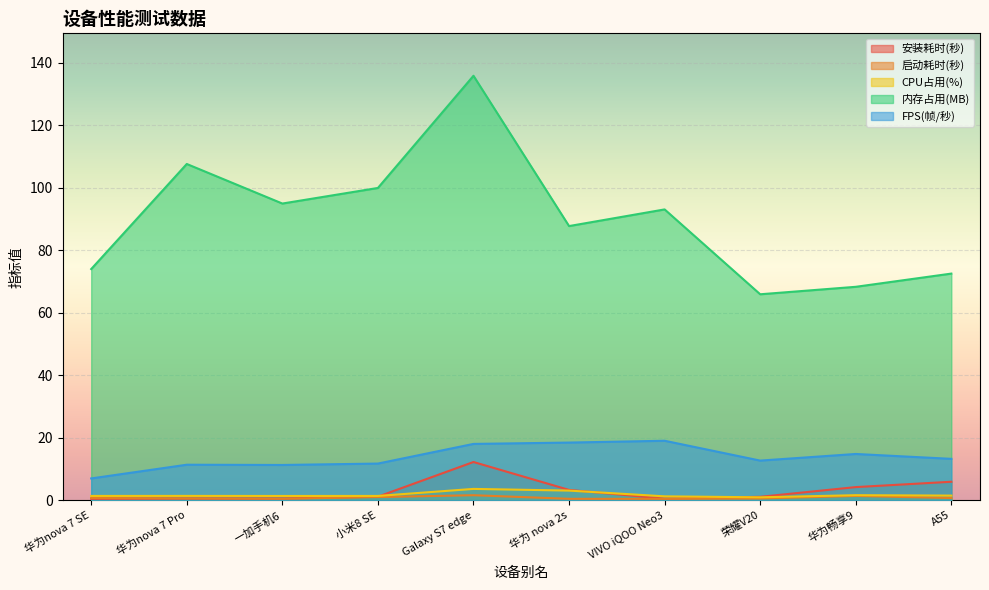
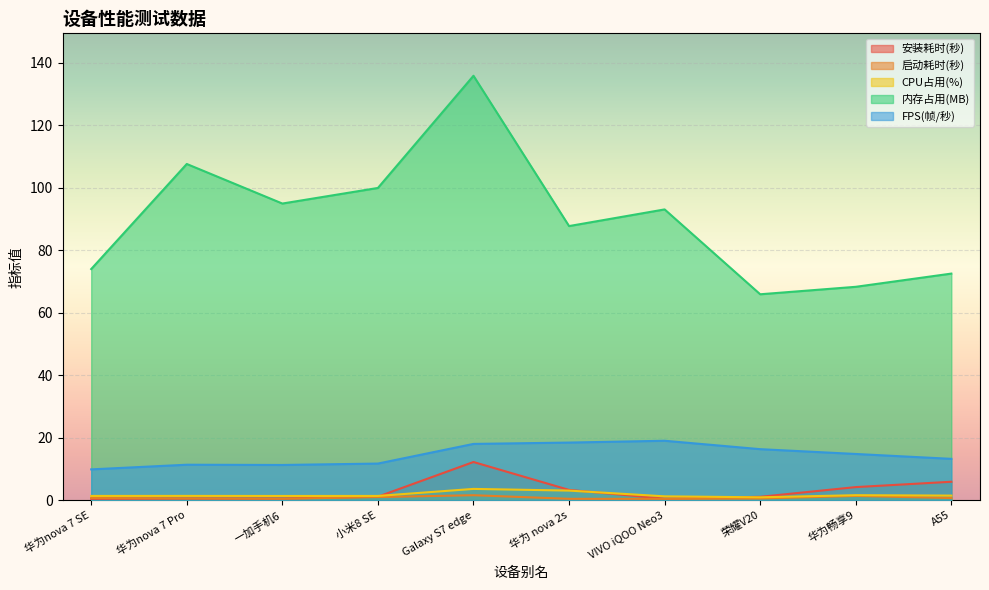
FPS(帧/秒), 华为nova 7 SE: 7 -> 10
FPS(帧/秒), 荣耀V20: 13 -> 16
